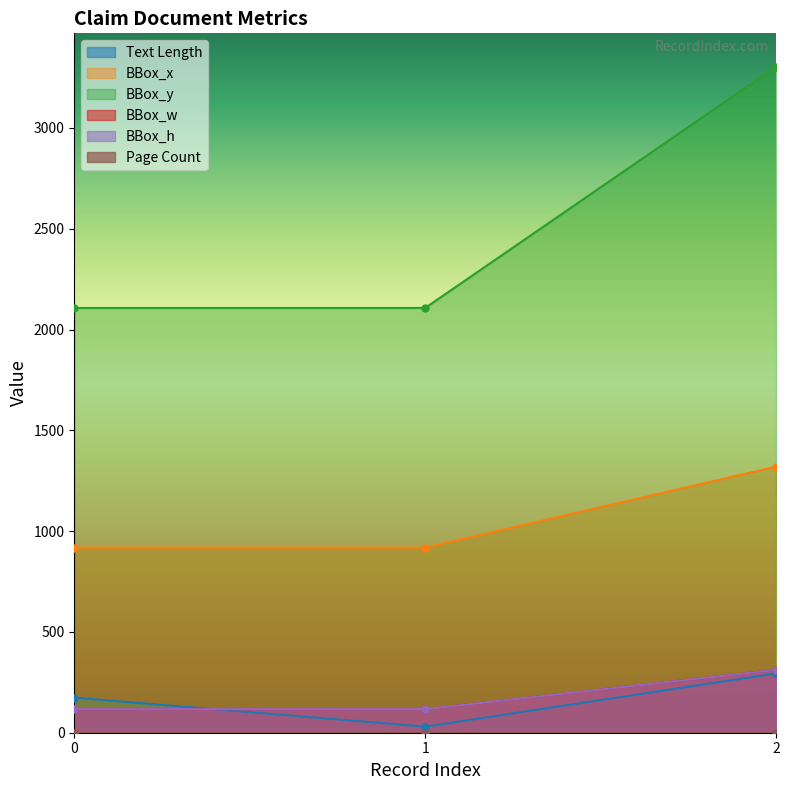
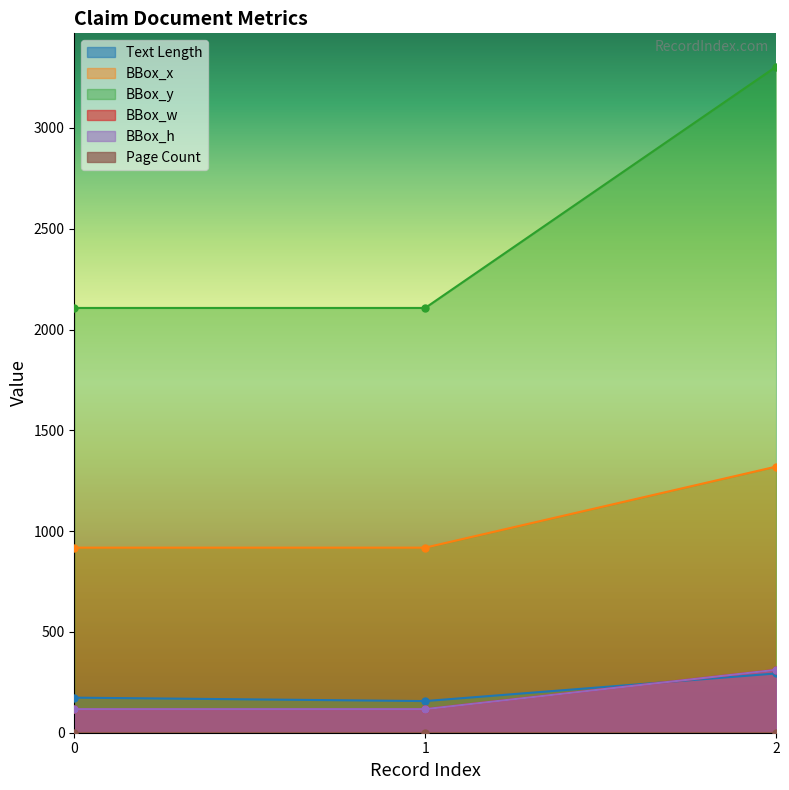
Text Length, 1: 30 -> 160
